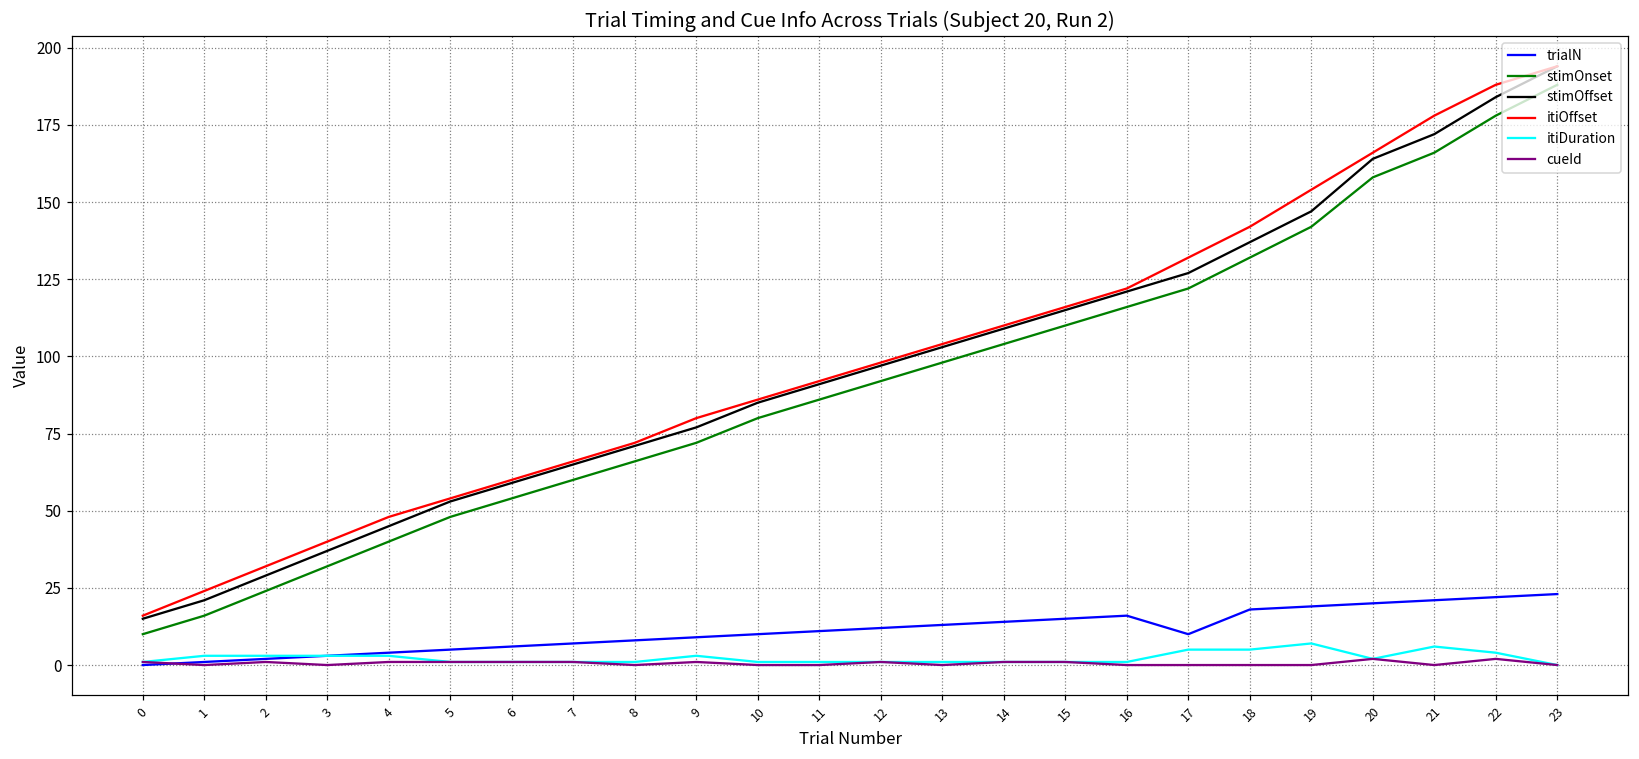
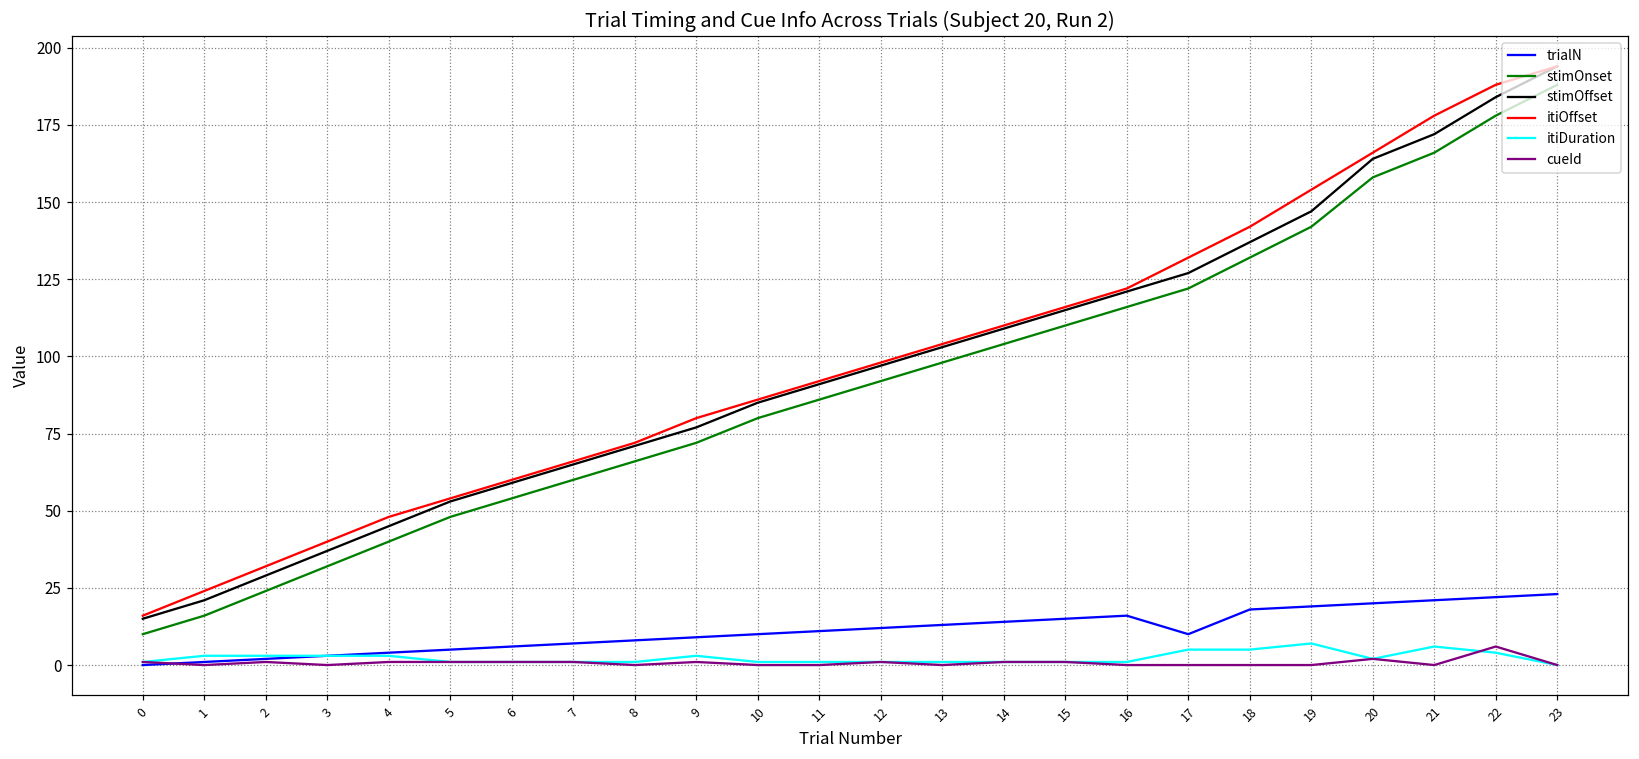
cueId, 22: 2 -> 6
